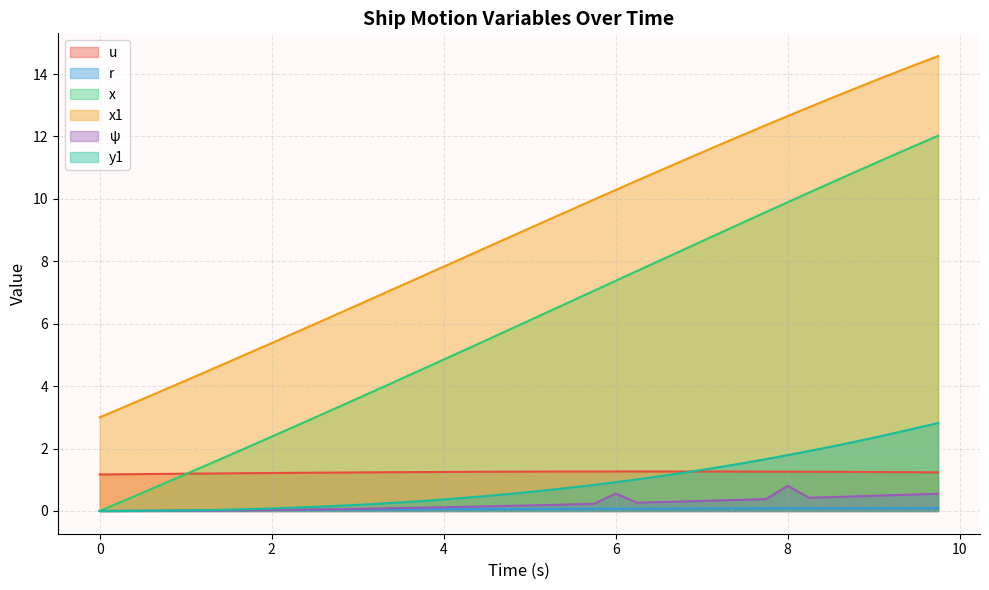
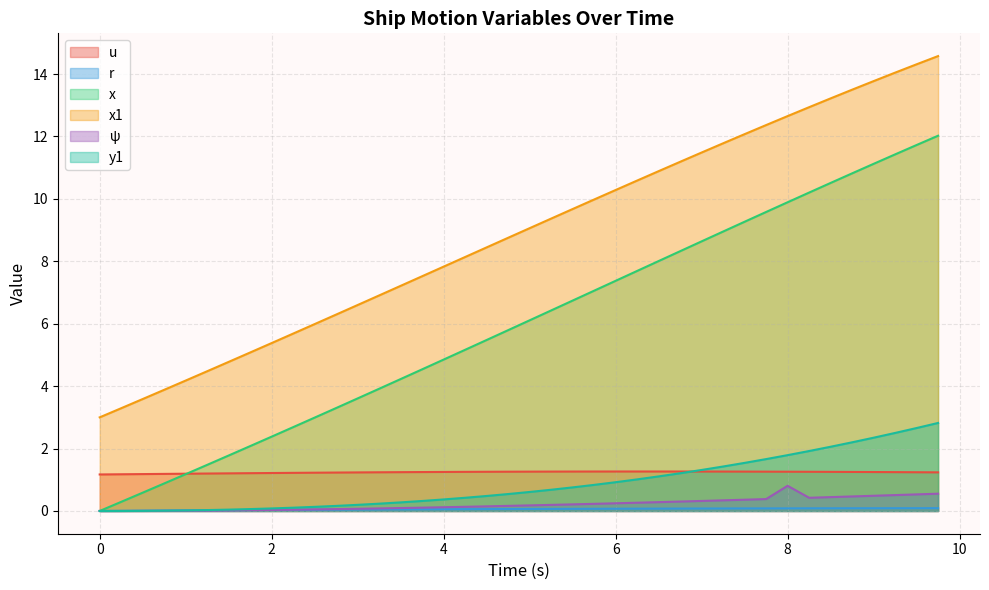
ψ, 6: 0.6 -> 0.2
